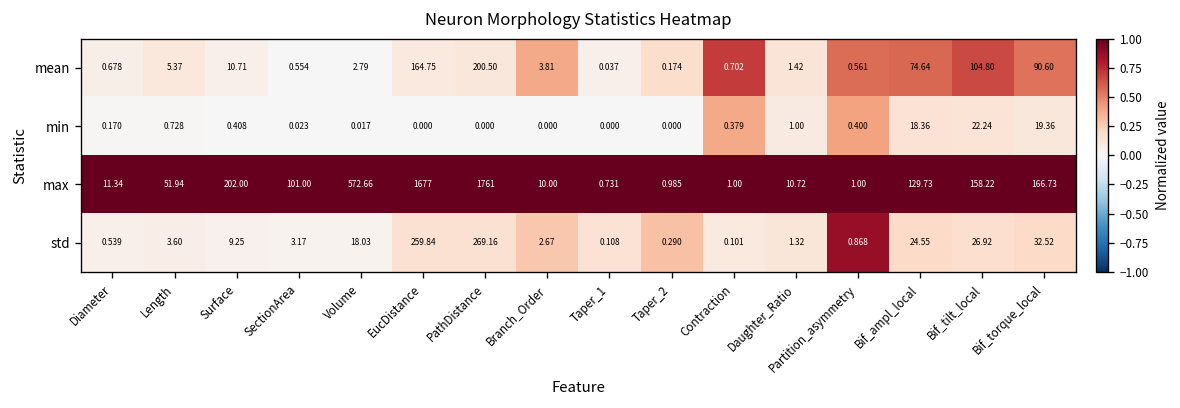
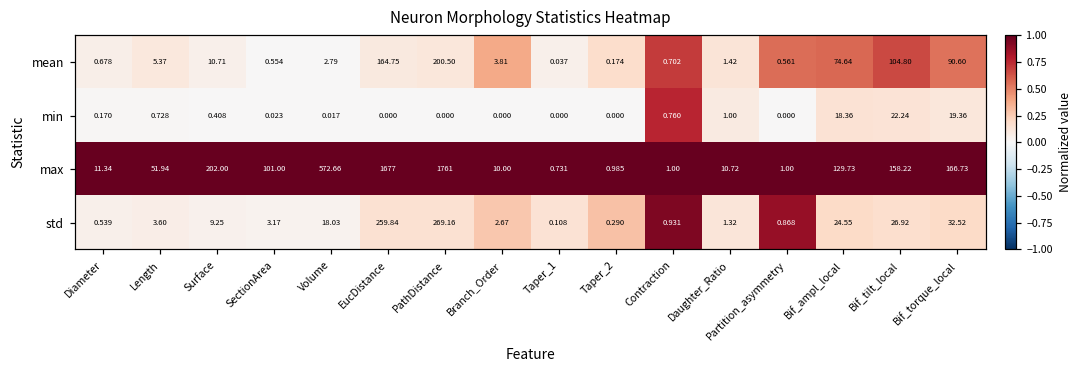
min, Contraction: 0.379 -> 0.760
min, Partition_asymmetry: 0.400 -> 0.000
std, Contraction: 0.101 -> 0.931
